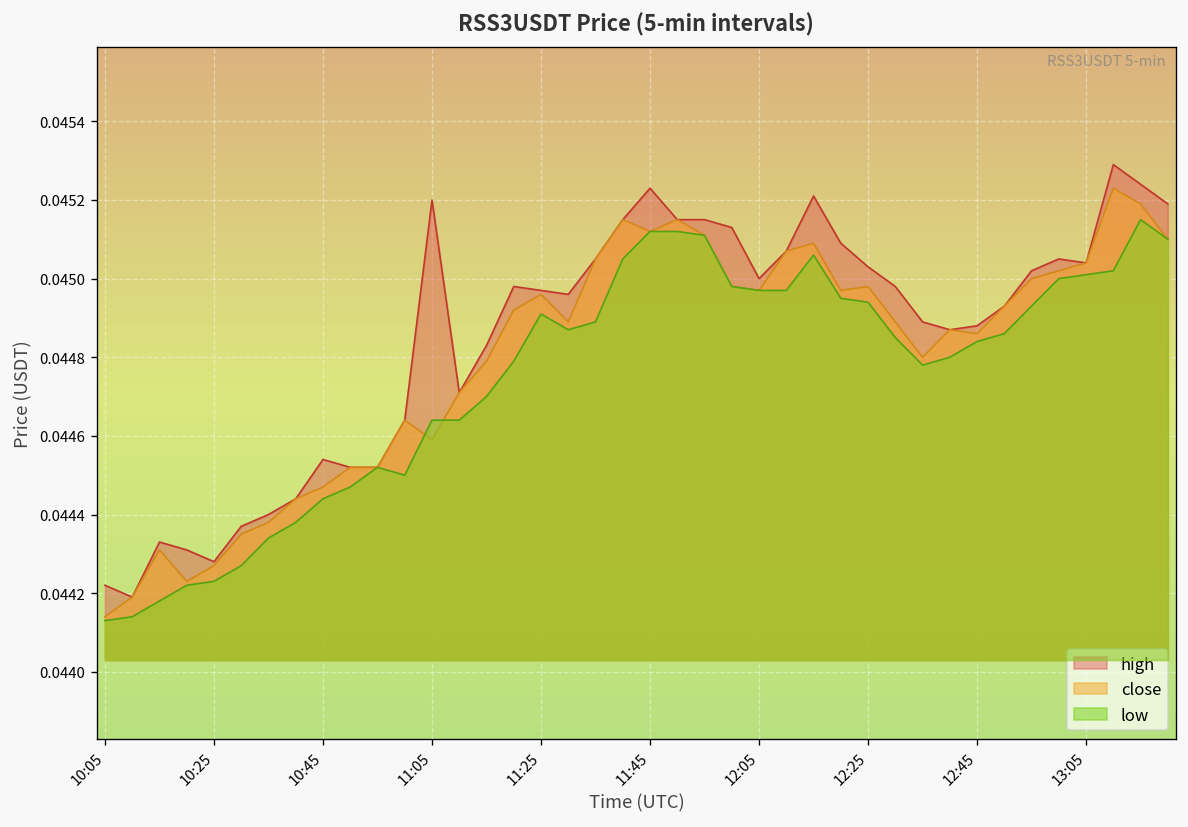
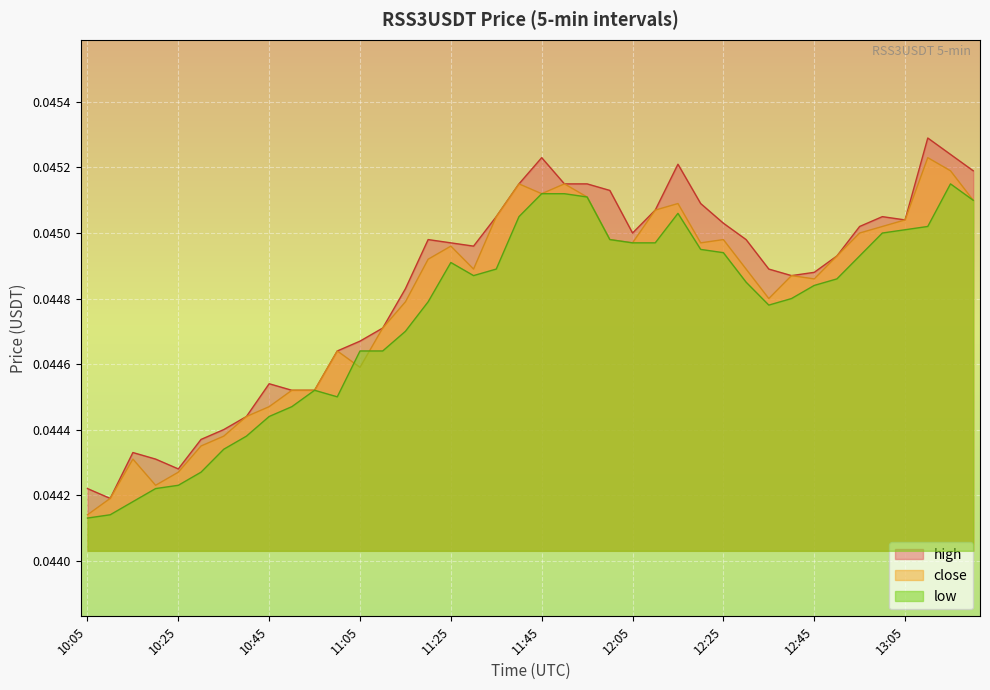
high, 11:05: 0.04520 -> 0.04467
